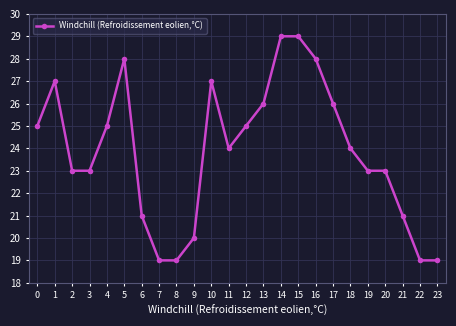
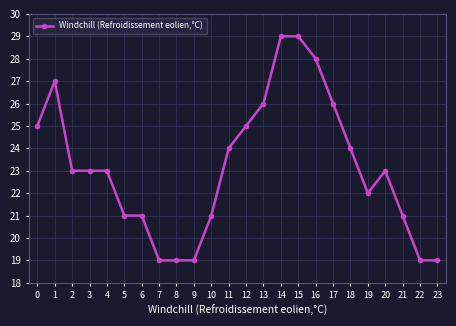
4: 25 -> 23
5: 28 -> 21
9: 20 -> 19
10: 27 -> 21
19: 23 -> 22
